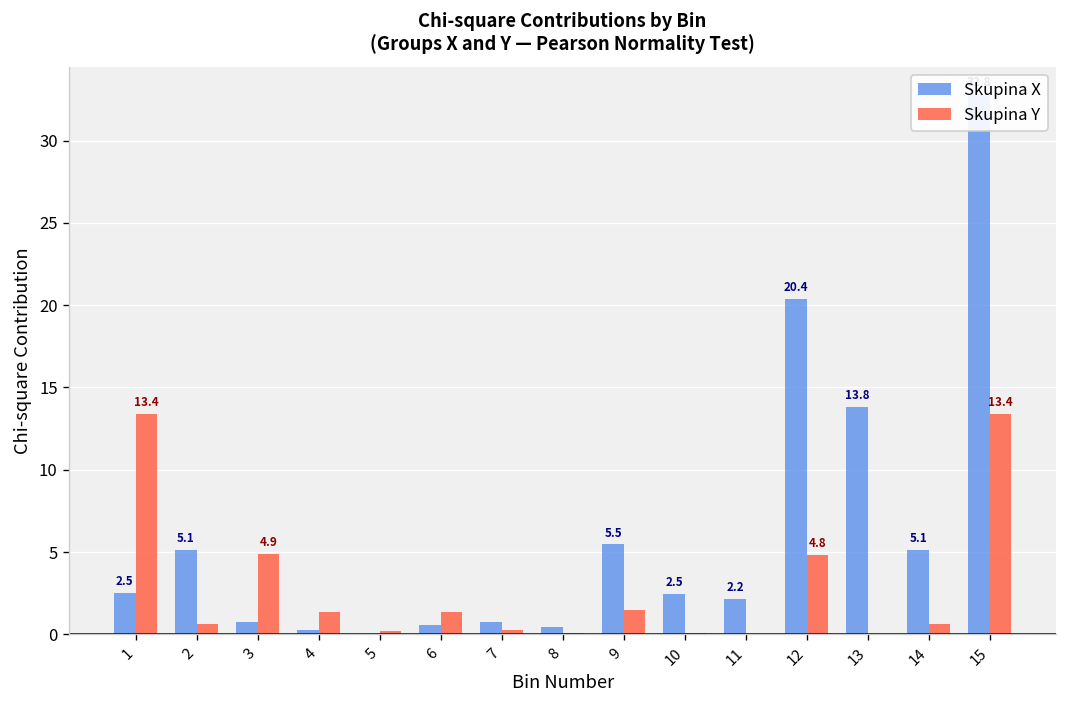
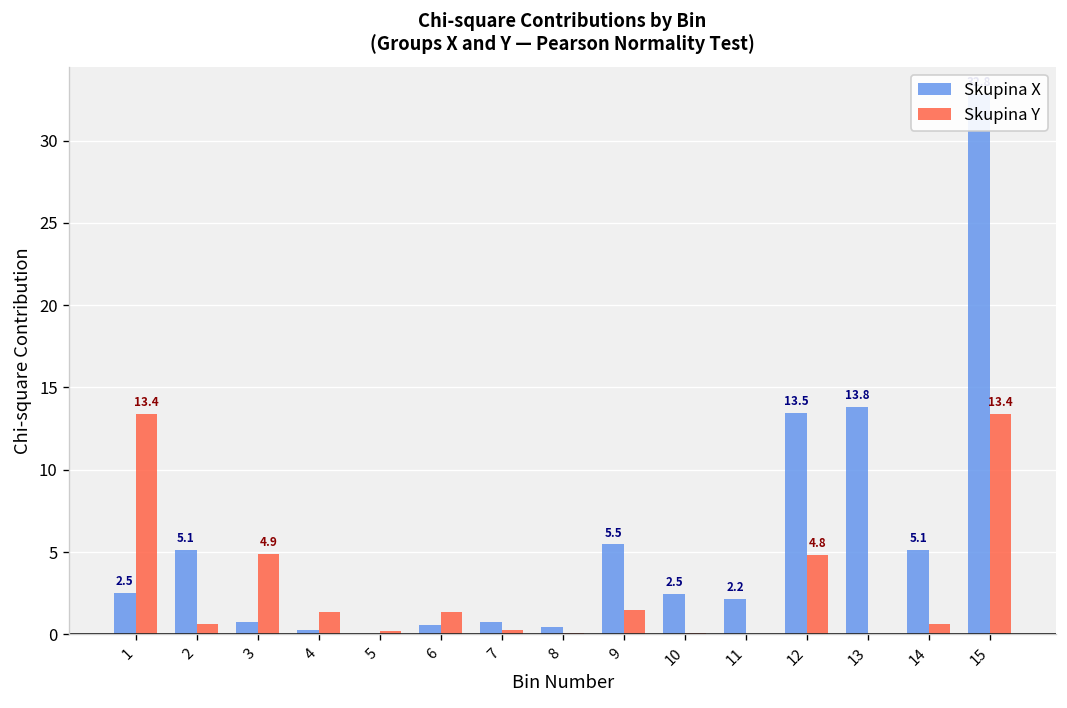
Skupina X, 12: 20.4 -> 13.5
